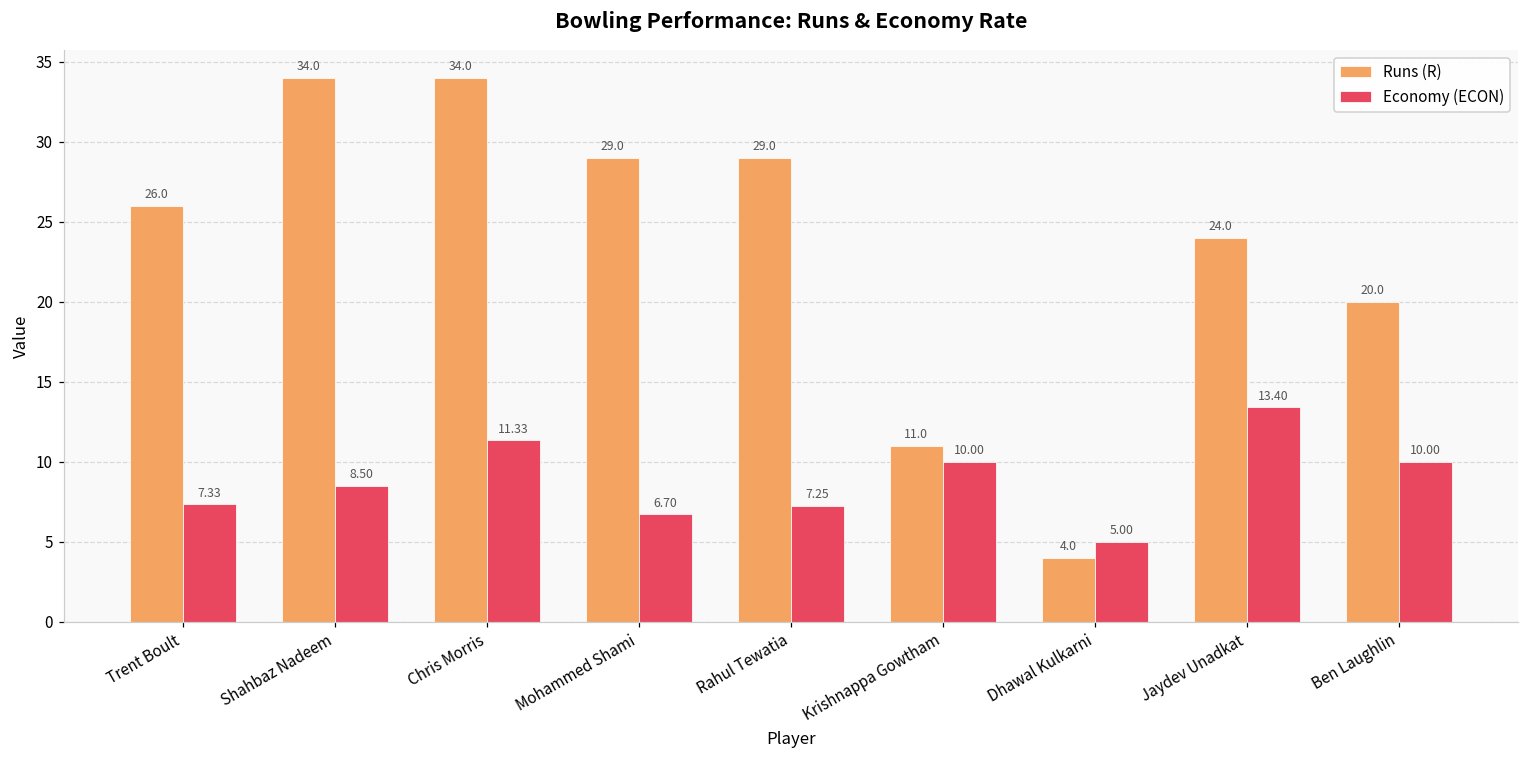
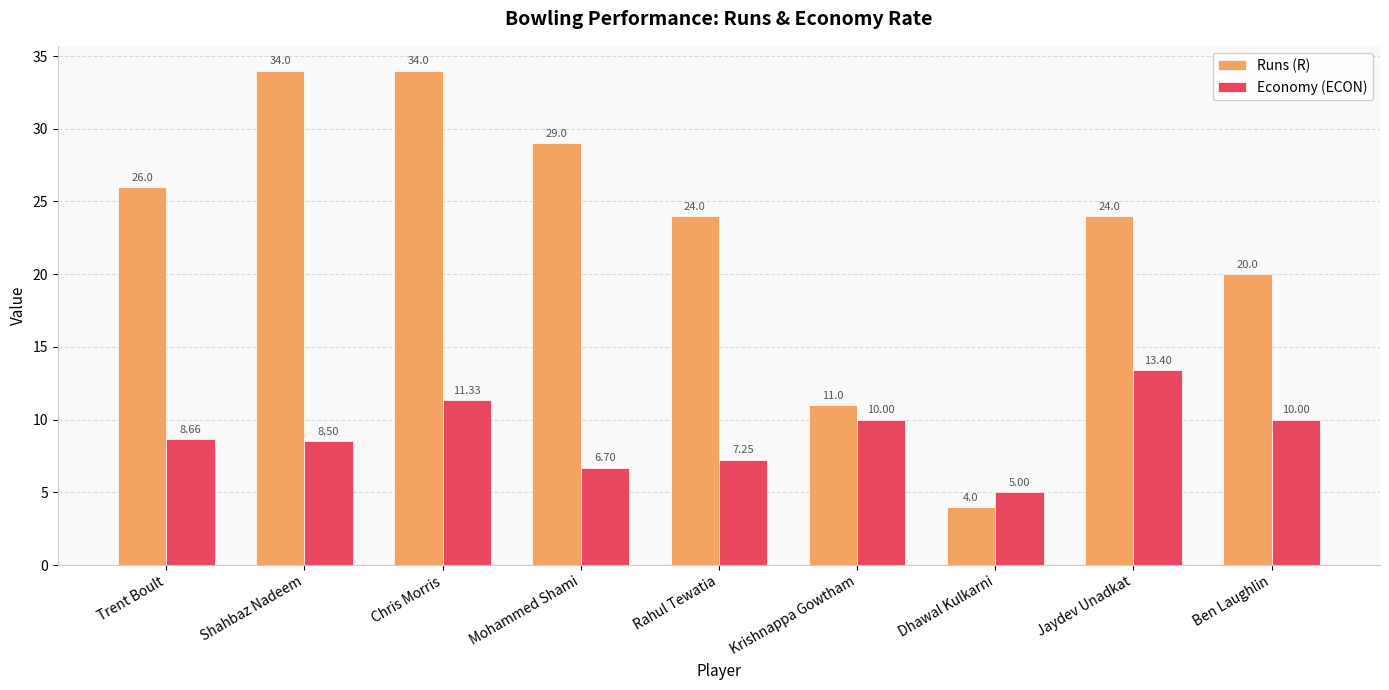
Economy (ECON), Trent Boult: 7.33 -> 8.66
Runs (R), Rahul Tewatia: 29.0 -> 24.0
